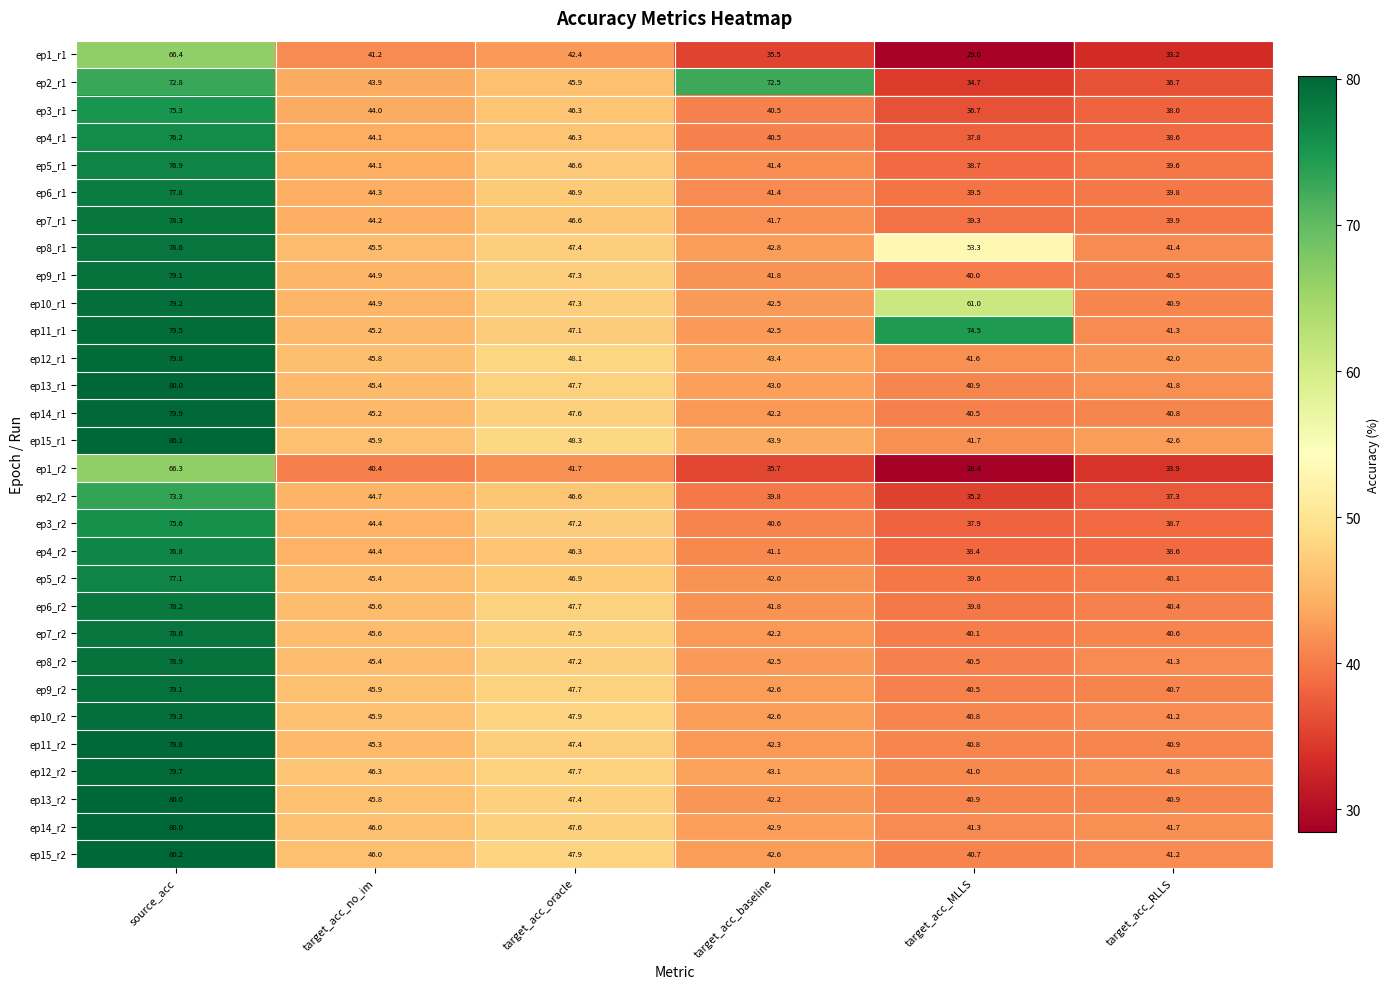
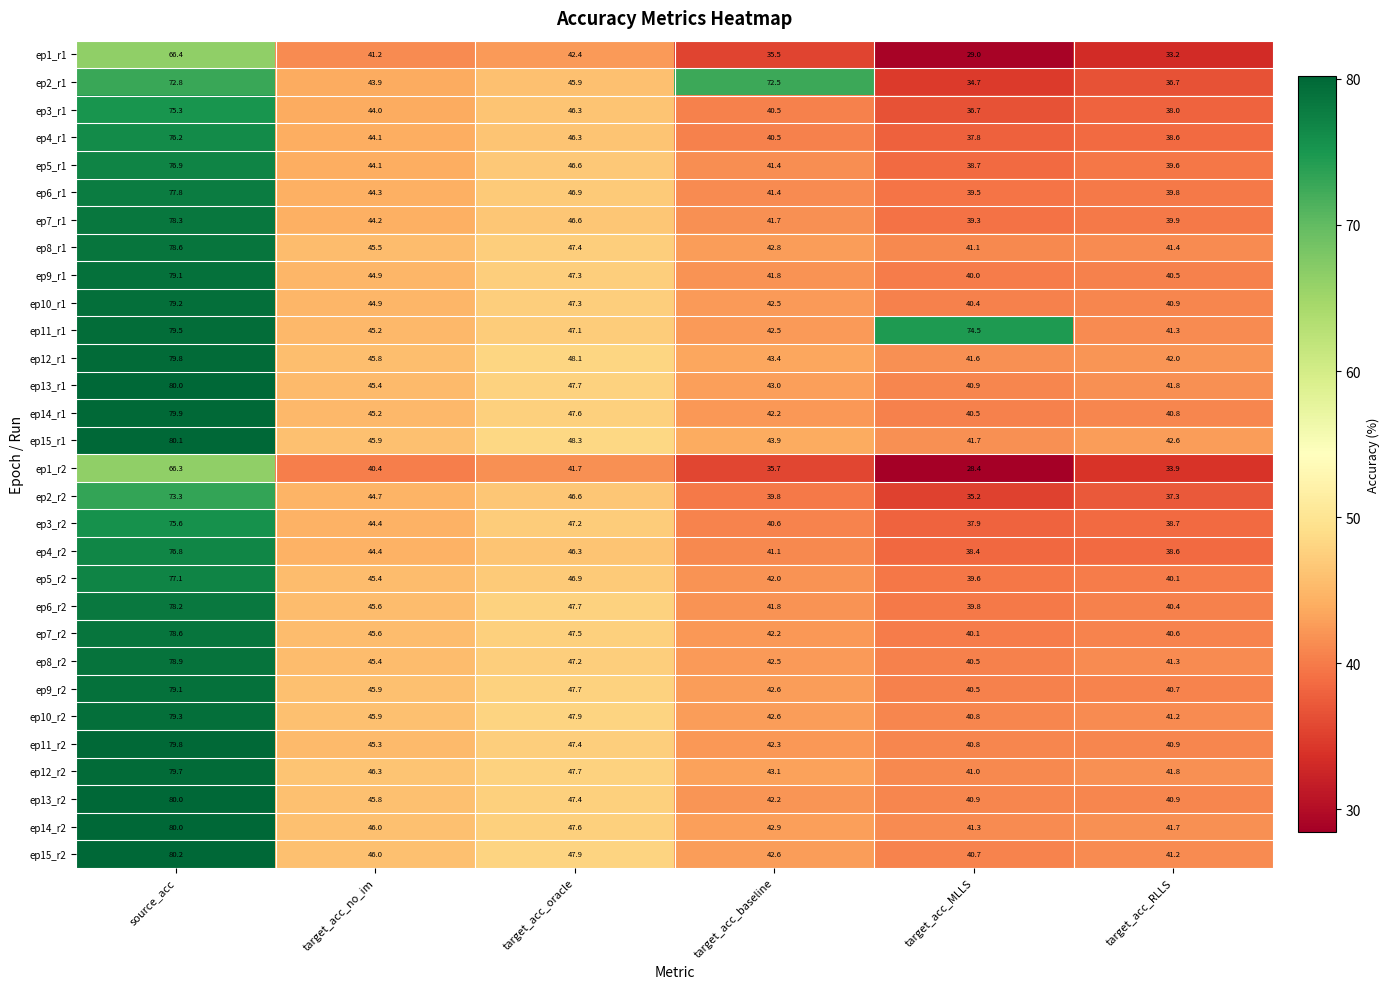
ep8_r1, target_acc_MLLS: 53.3 -> 41.1
ep10_r1, target_acc_MLLS: 61.0 -> 40.4
